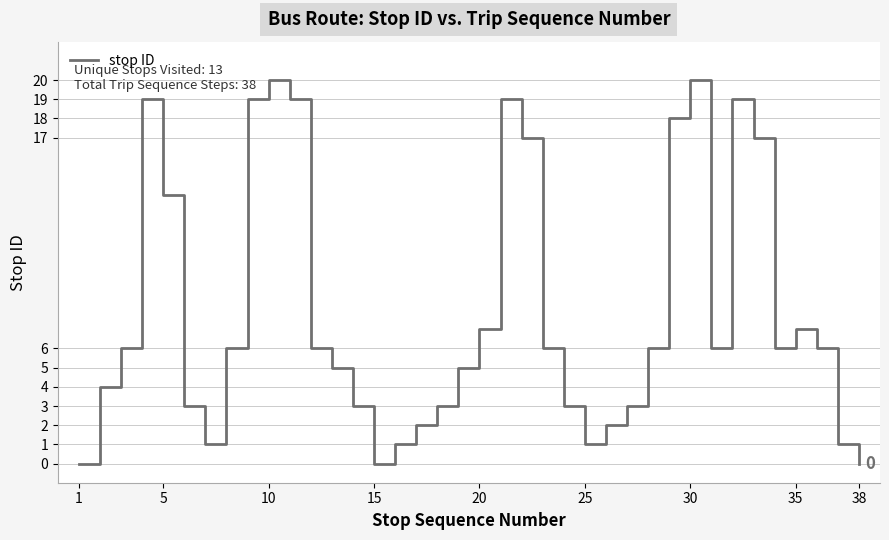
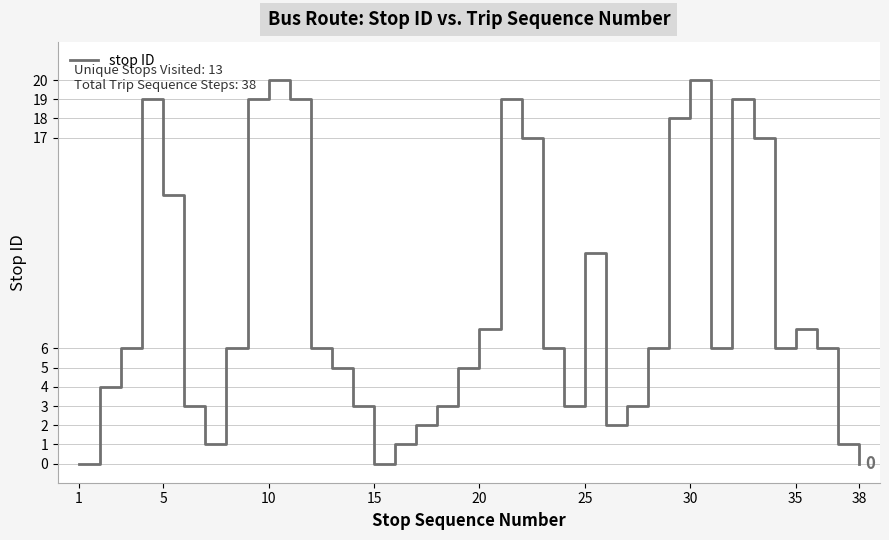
25: 1 -> 11
